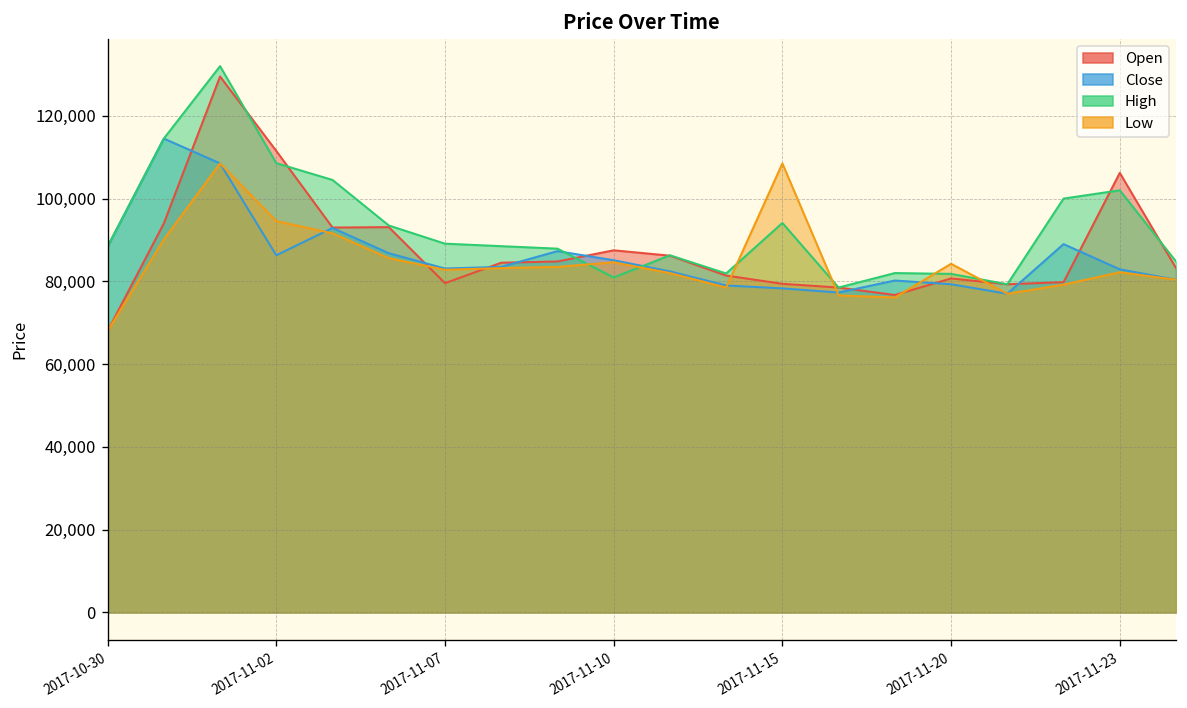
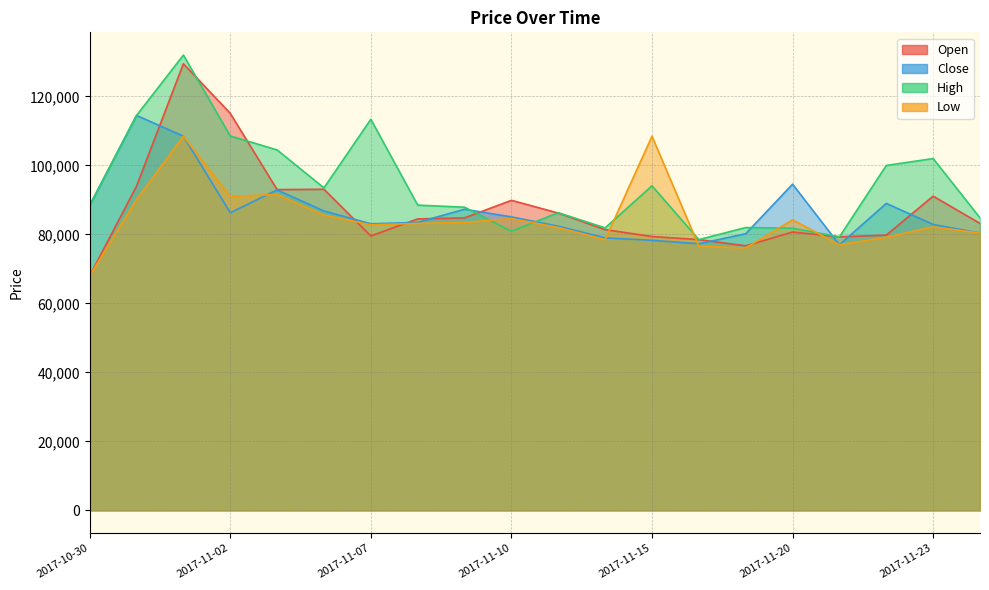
Open, 2017-11-02: 112,000 -> 115,000
Low, 2017-11-02: 95,000 -> 91,000
High, 2017-11-07: 89,000 -> 113,000
Open, 2017-11-10: 88,000 -> 90,000
Close, 2017-11-20: 79,000 -> 95,000
Open, 2017-11-23: 106,000 -> 91,000
